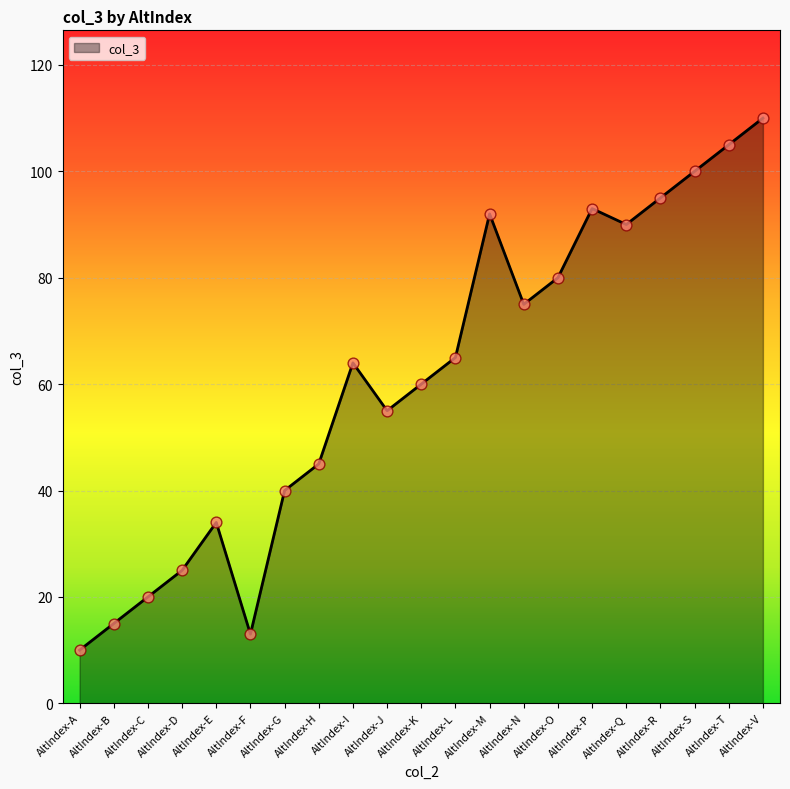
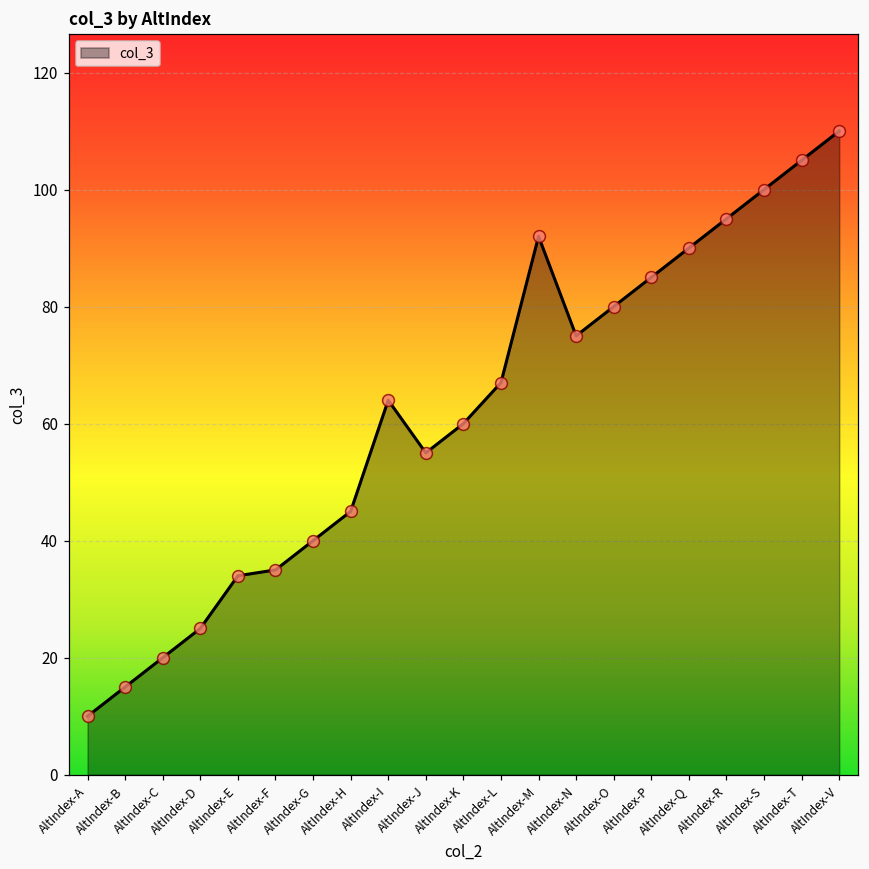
AltIndex-F: 13 -> 35
AltIndex-L: 65 -> 67
AltIndex-P: 93 -> 85
